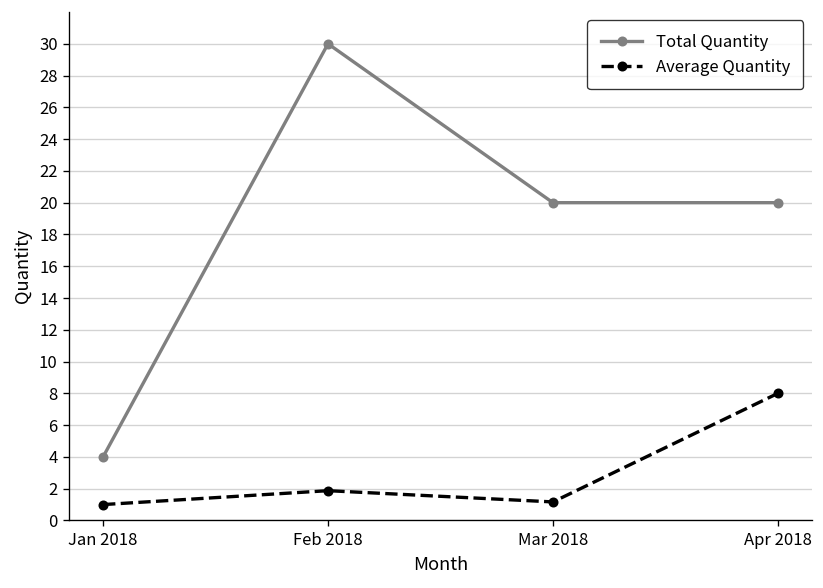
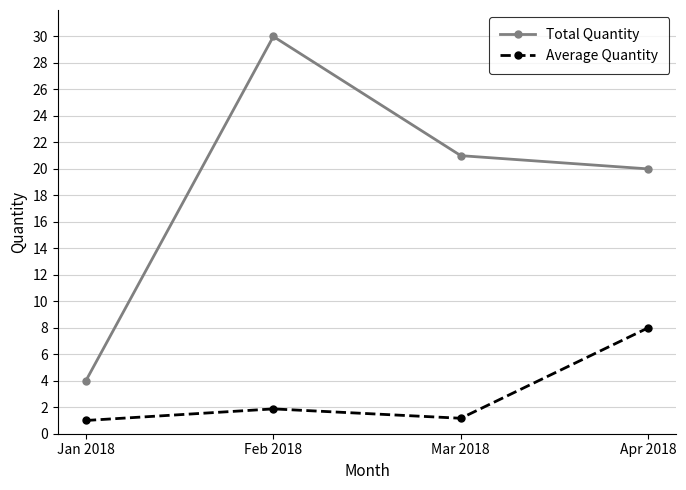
Total Quantity, Mar 2018: 20 -> 21
